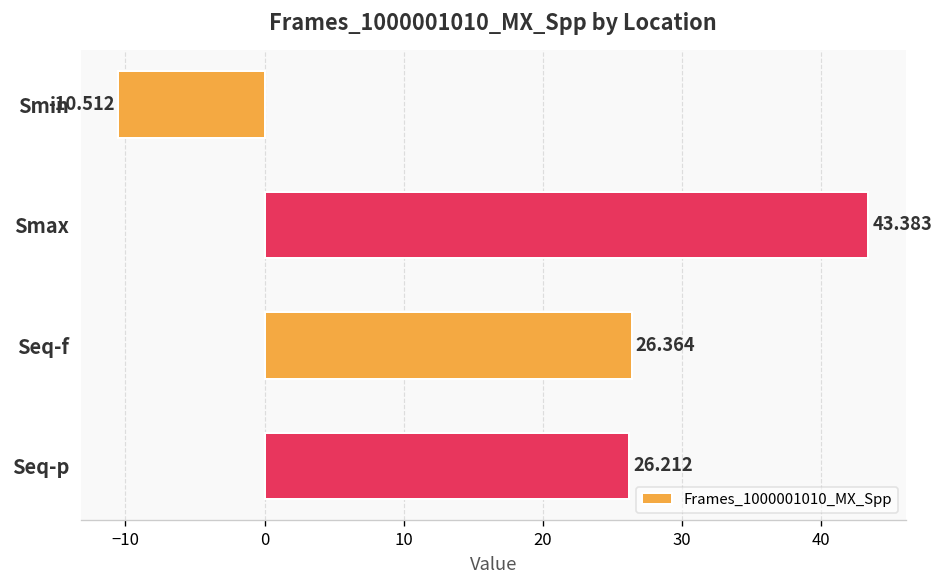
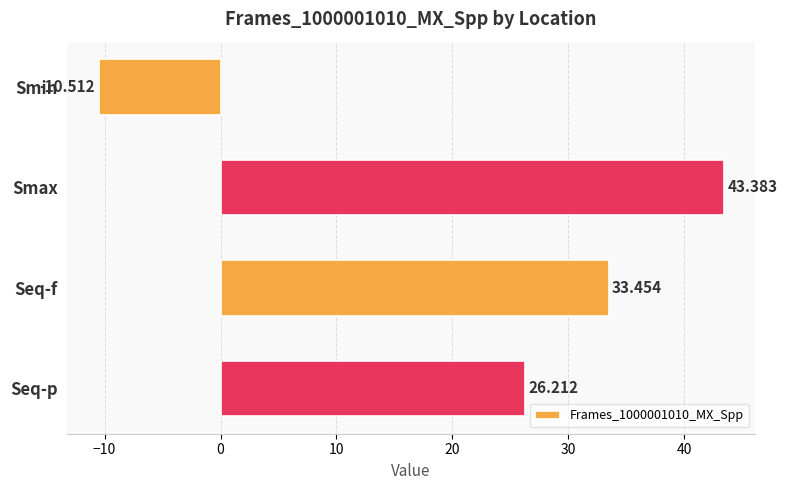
Seq-f: 26.364 -> 33.454
